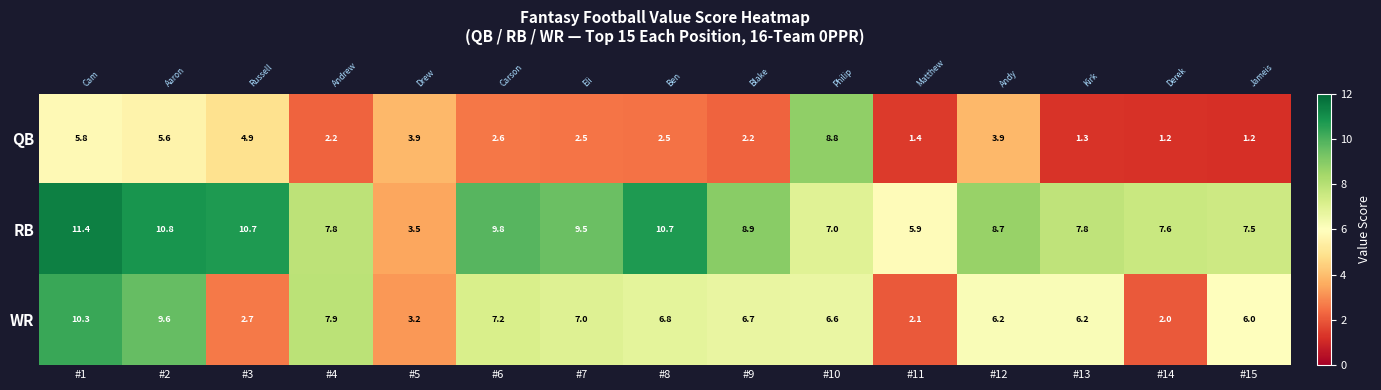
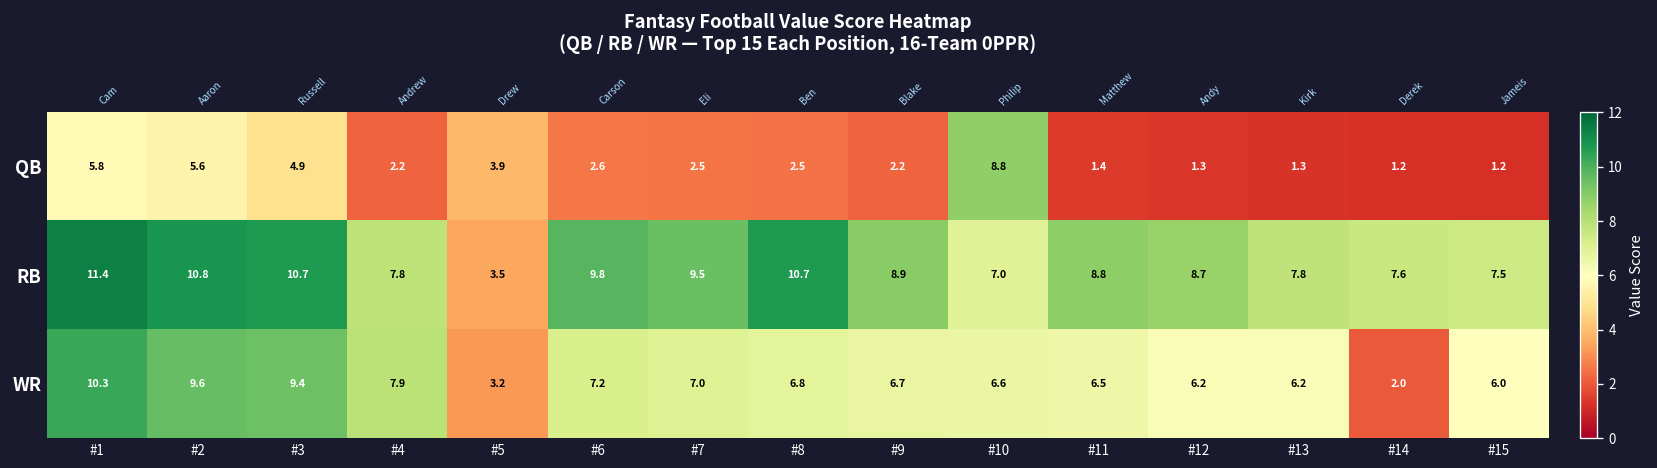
QB, #12: 3.9 -> 1.3
RB, #11: 5.9 -> 8.8
WR, #3: 2.7 -> 9.4
WR, #11: 2.1 -> 6.5
